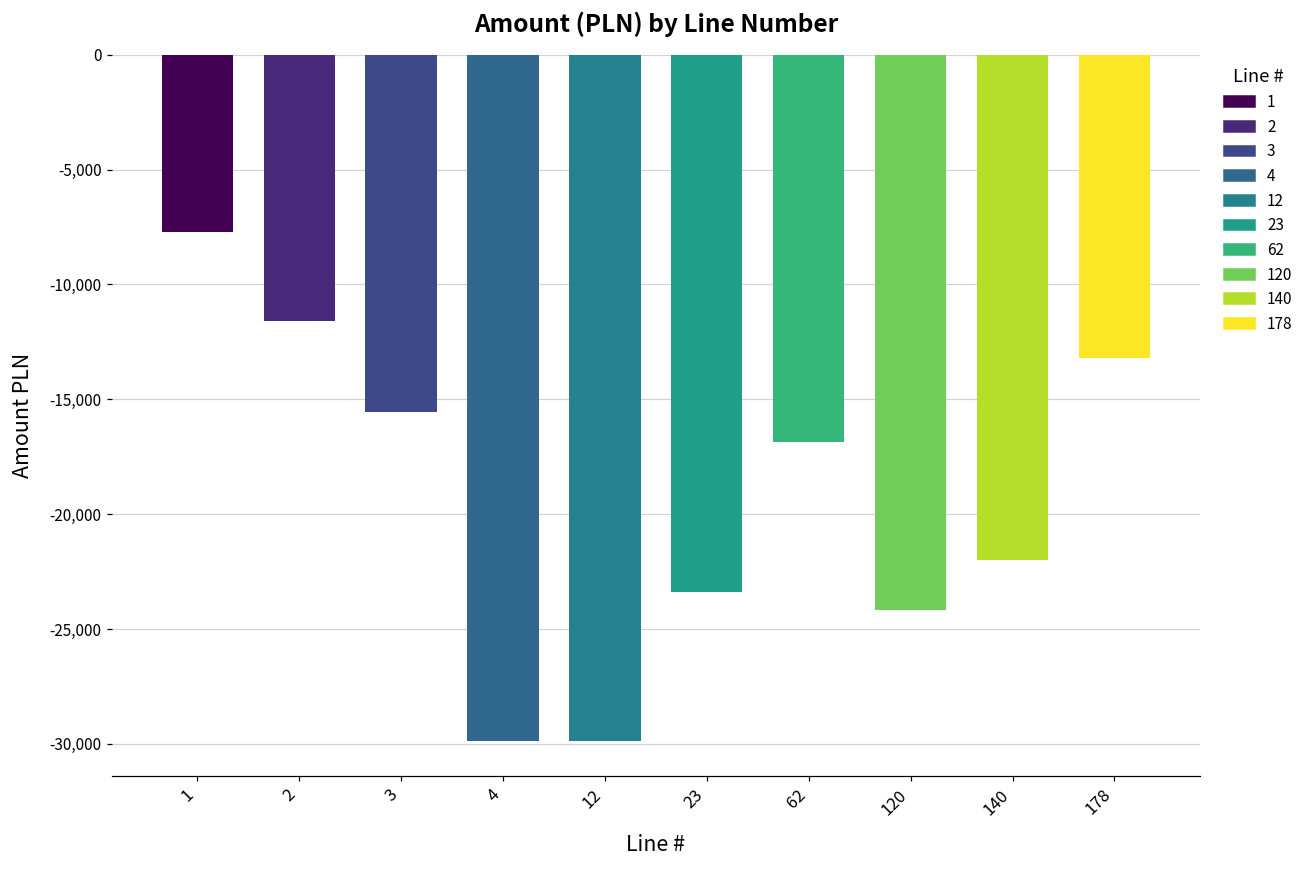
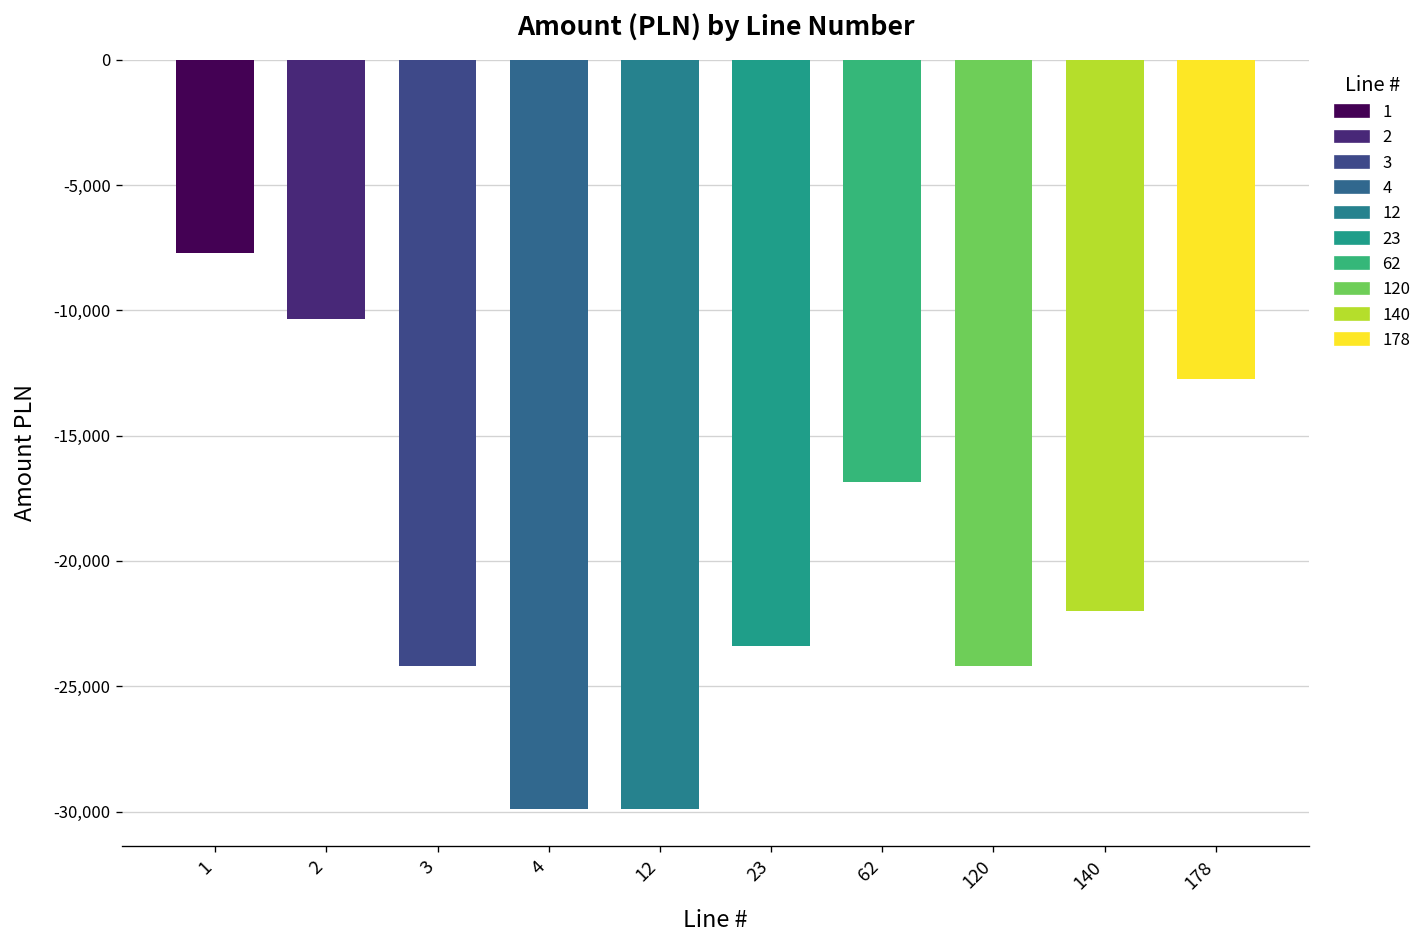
2: -11,600 -> -10,300
3: -15,600 -> -24,200
178: -13,200 -> -12,700
